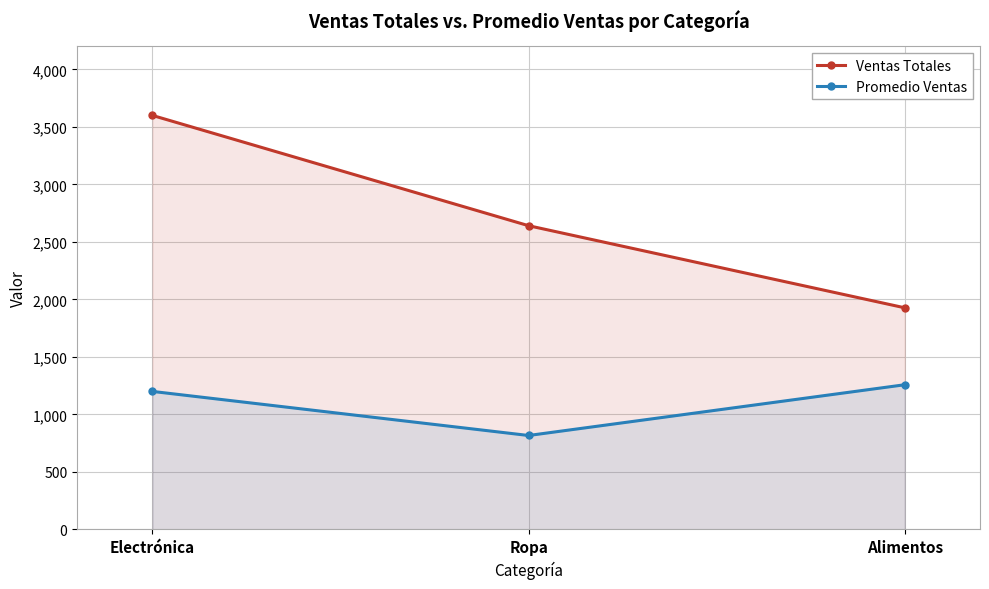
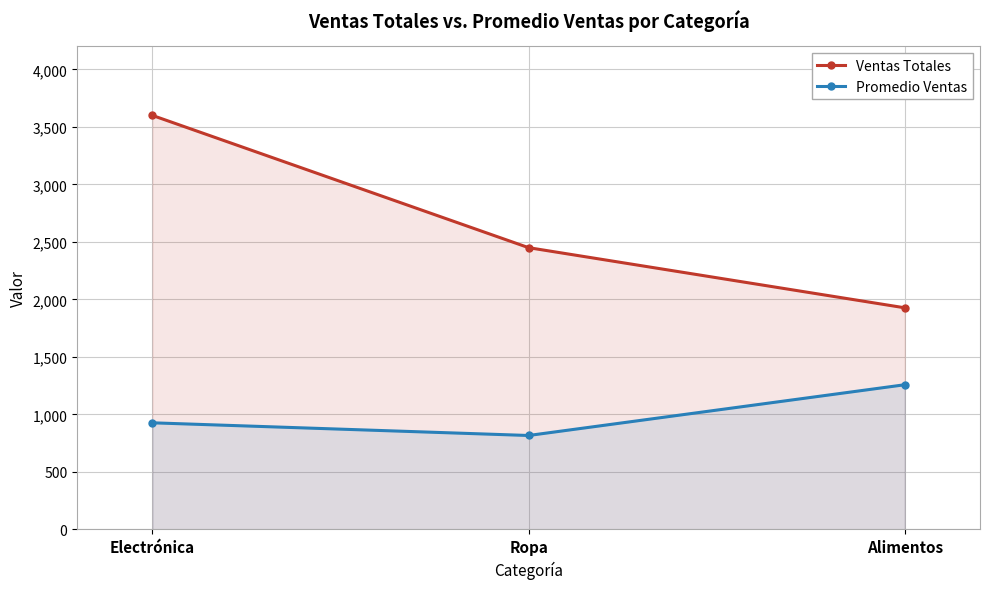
Promedio Ventas, Electrónica: 1,200 -> 930
Ventas Totales, Ropa: 2,640 -> 2,450
